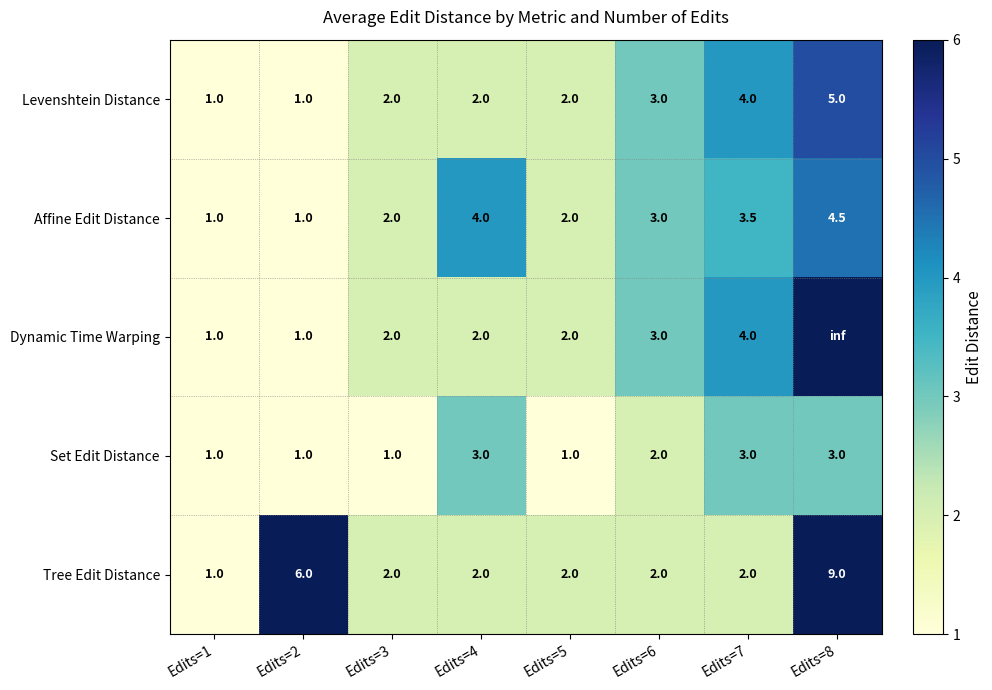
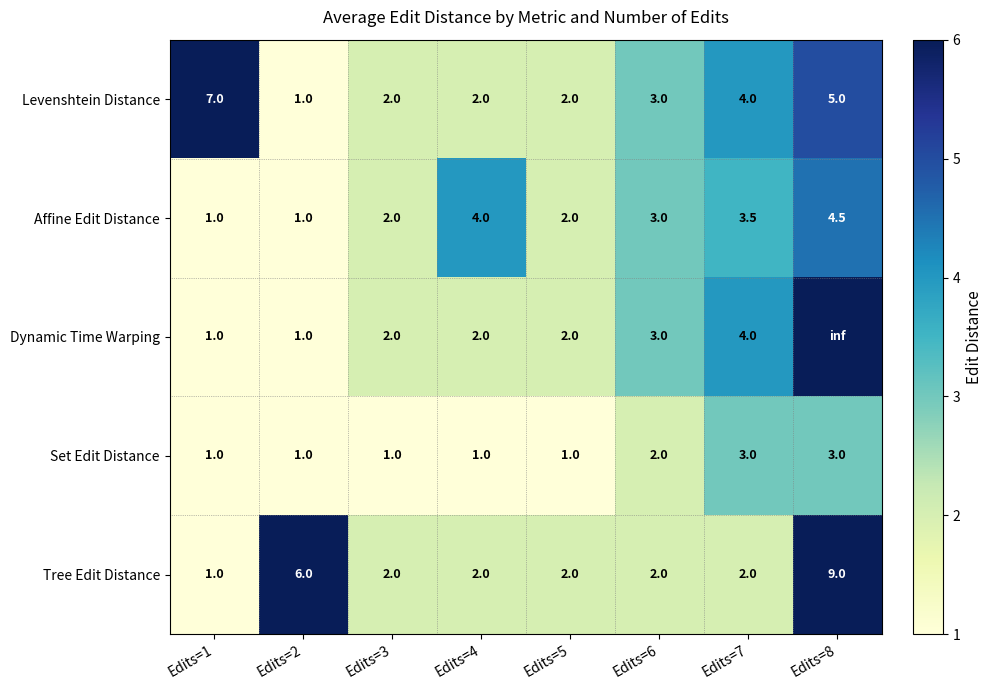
Levenshtein Distance, Edits=1: 1.0 -> 7.0
Set Edit Distance, Edits=4: 3.0 -> 1.0
